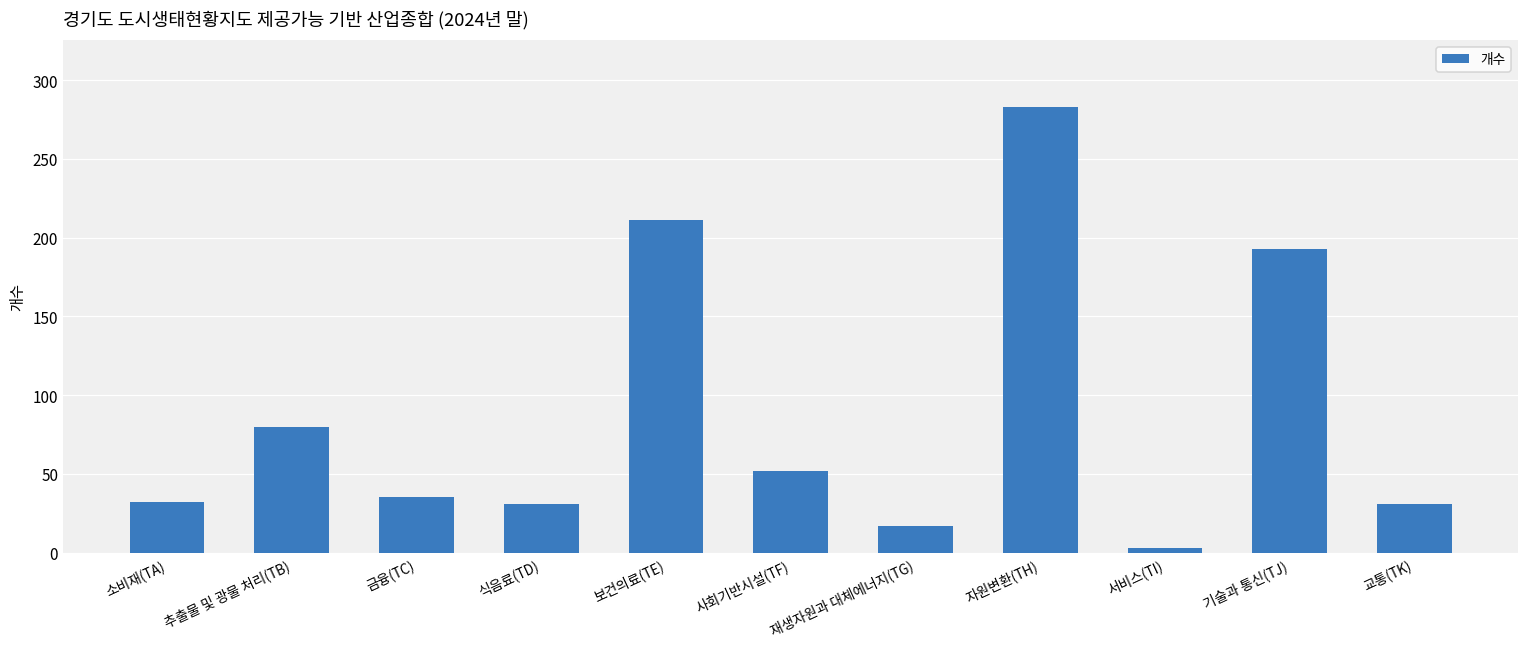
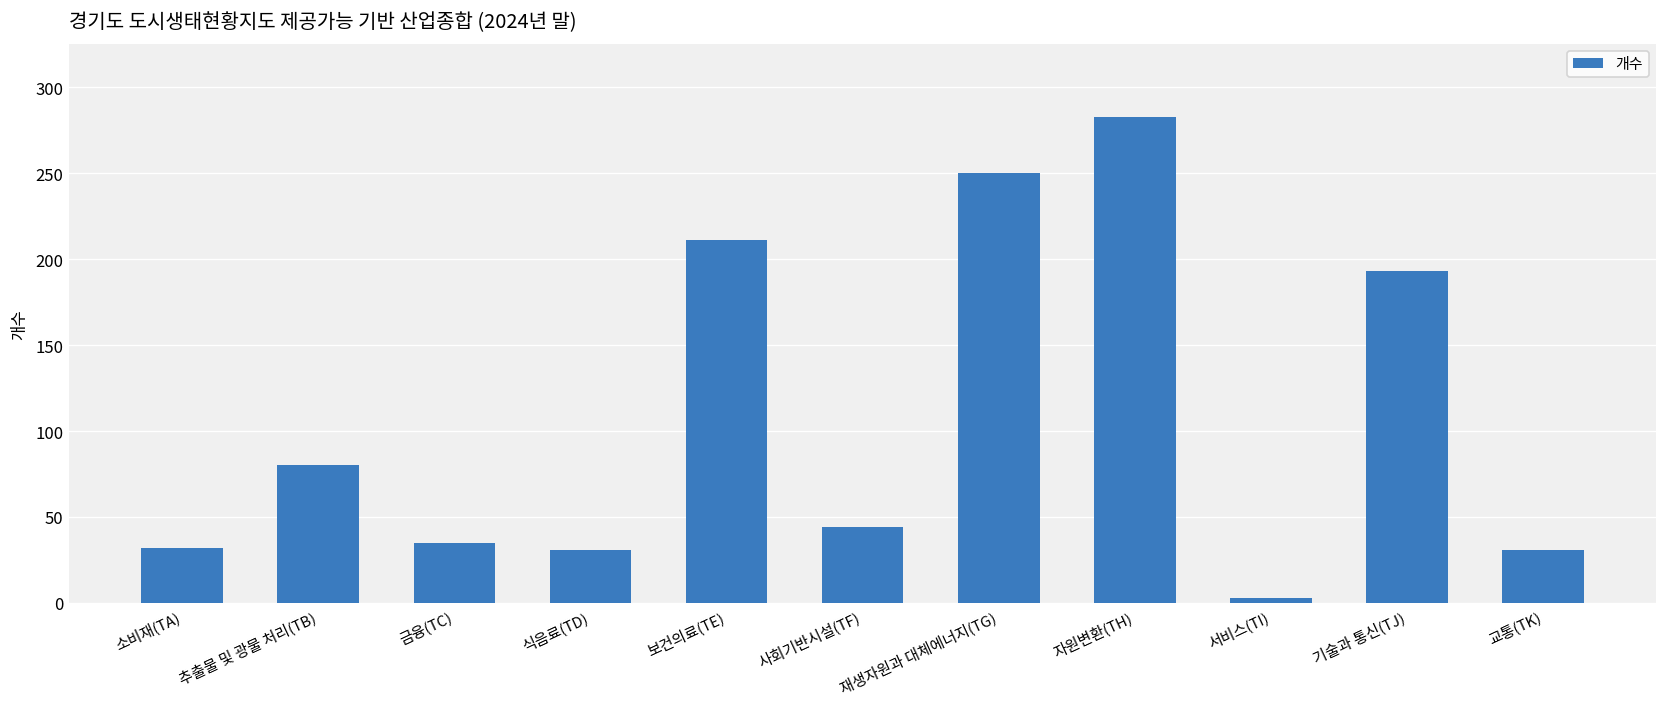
사회기반시설(TF): 52 -> 44
재생자원과 대체에너지(TG): 17 -> 250
